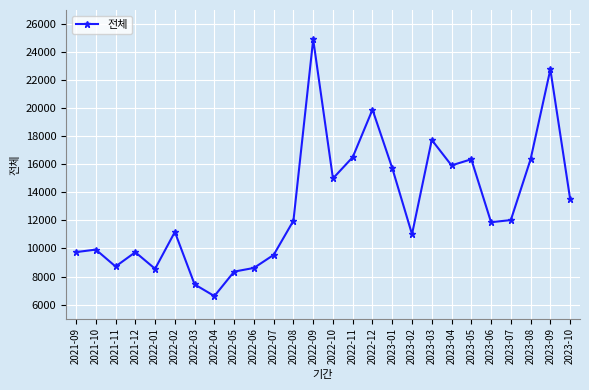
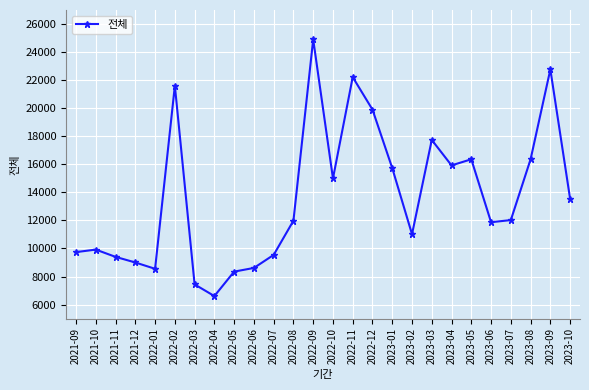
2021-11: 8700 -> 9400
2021-12: 9700 -> 9000
2022-02: 11200 -> 21600
2022-11: 16500 -> 22200
